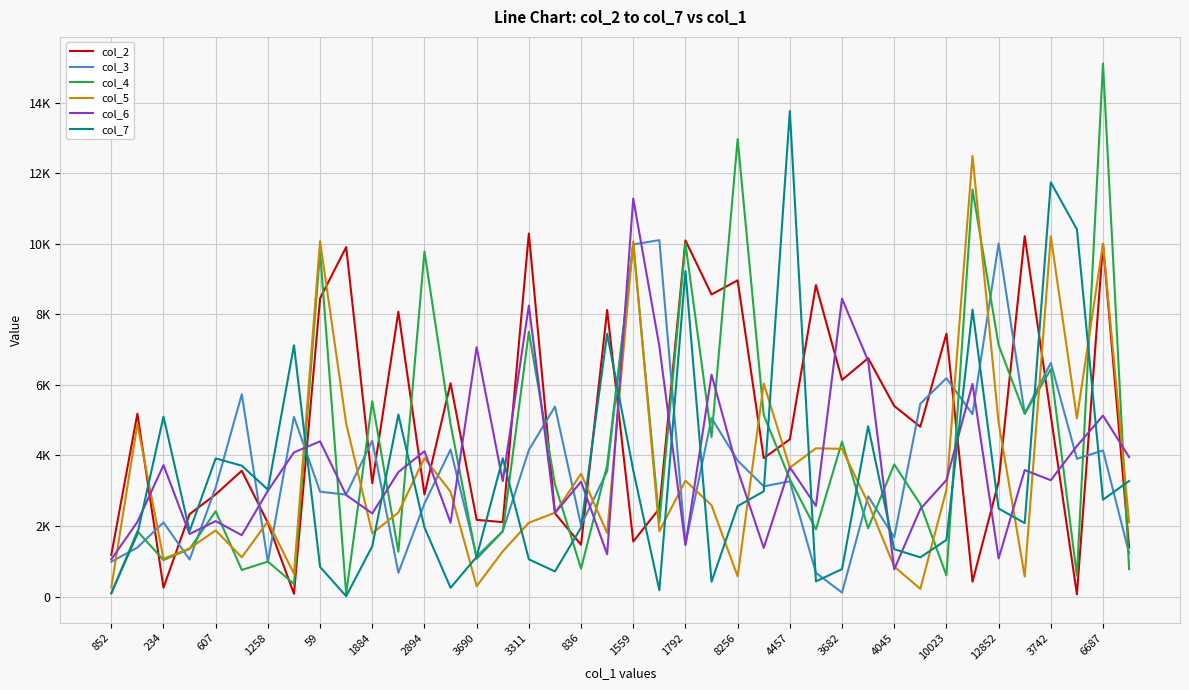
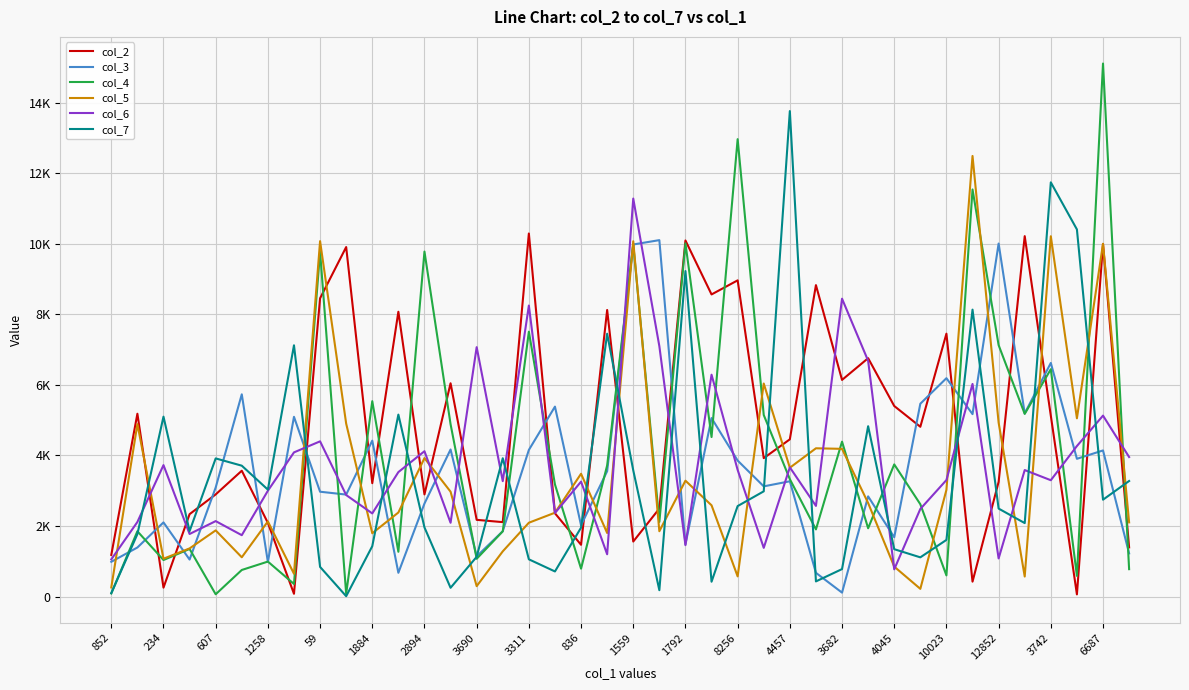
col_4, 607: 2400 -> 100
